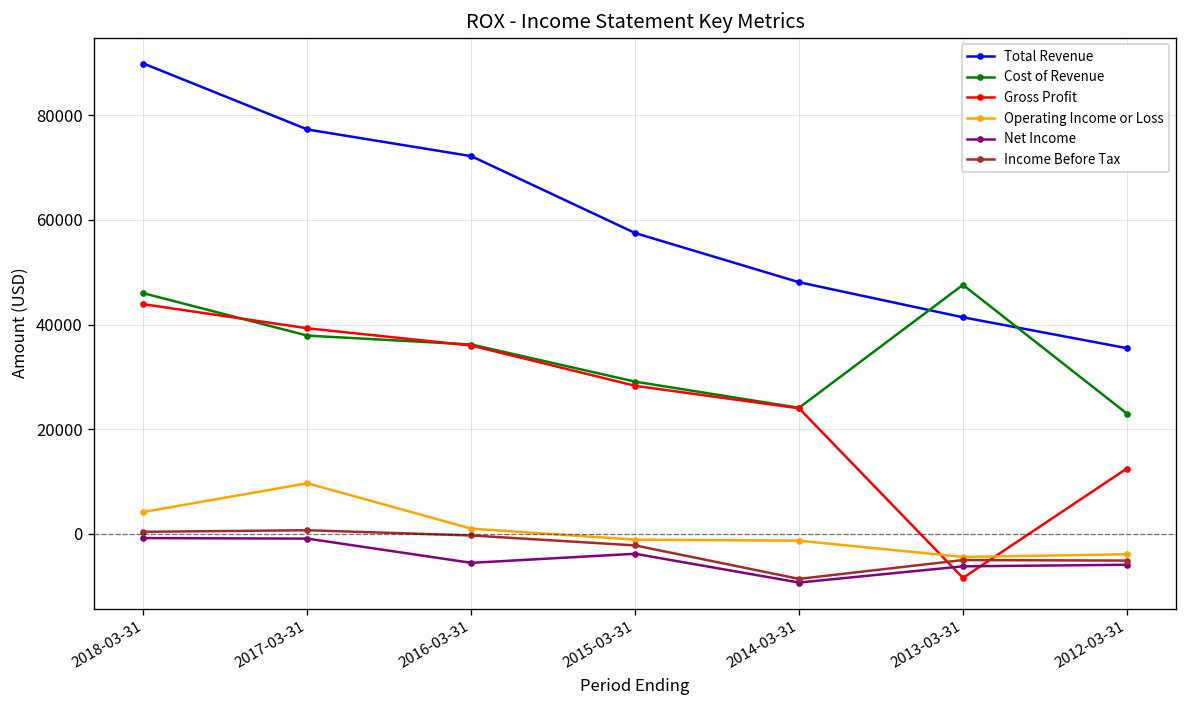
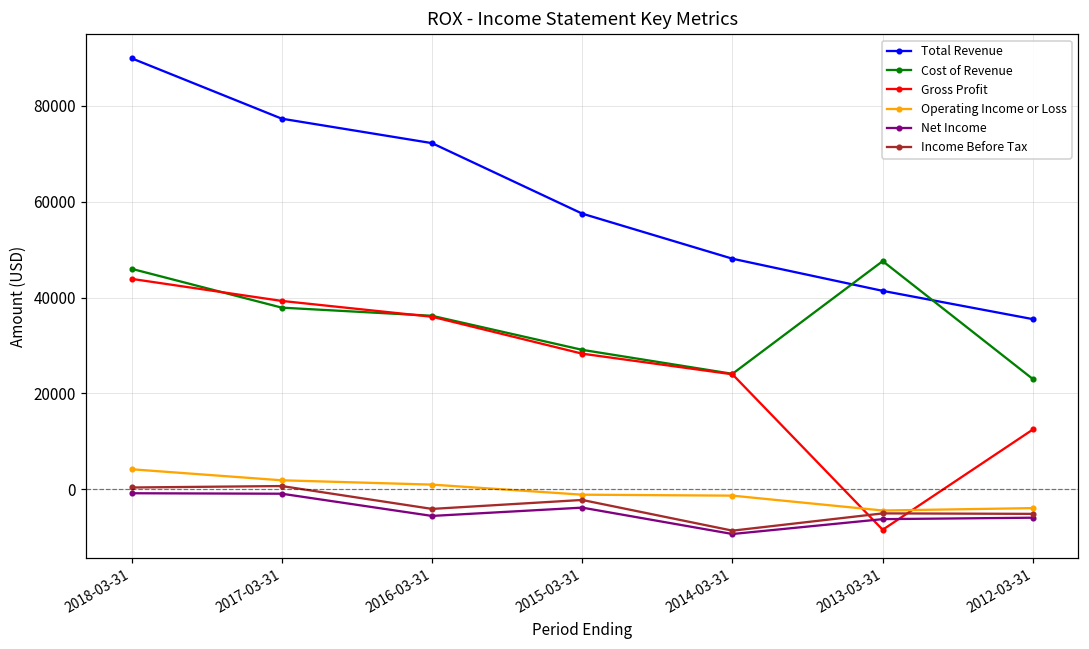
Operating Income or Loss, 2017-03-31: 10000 -> 2000
Income Before Tax, 2016-03-31: 0 -> -4000
